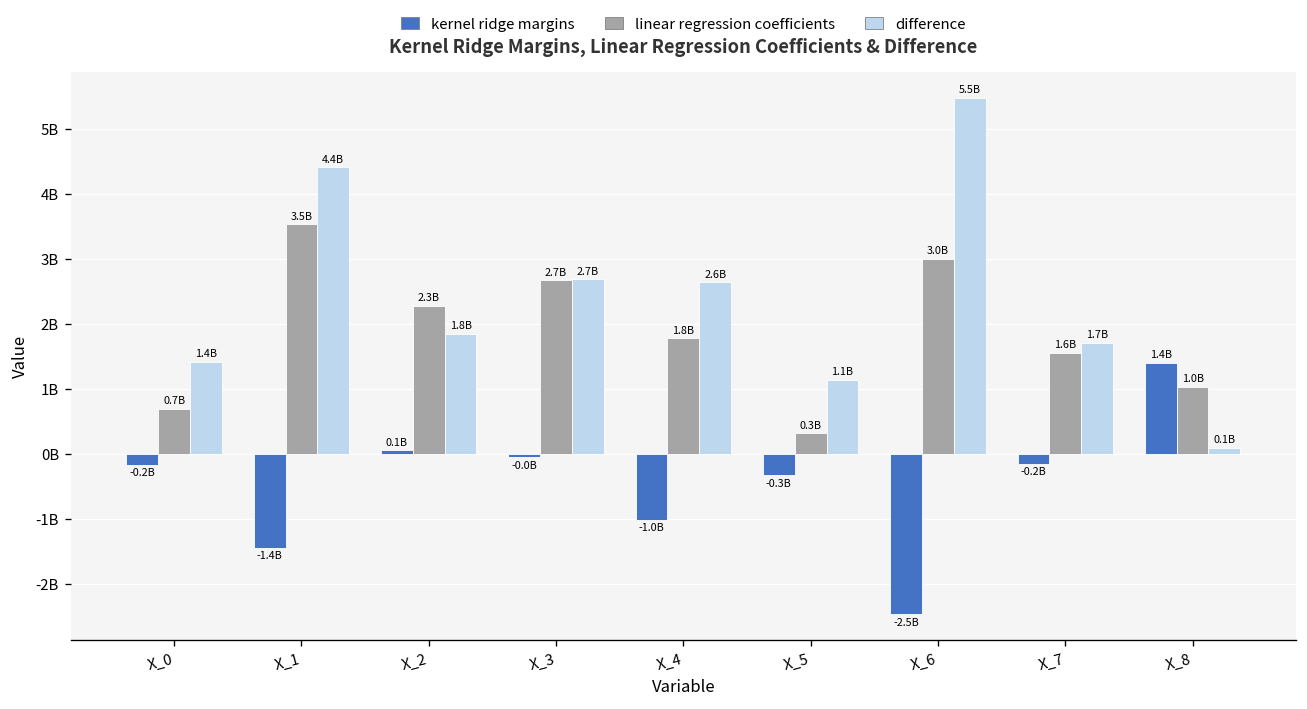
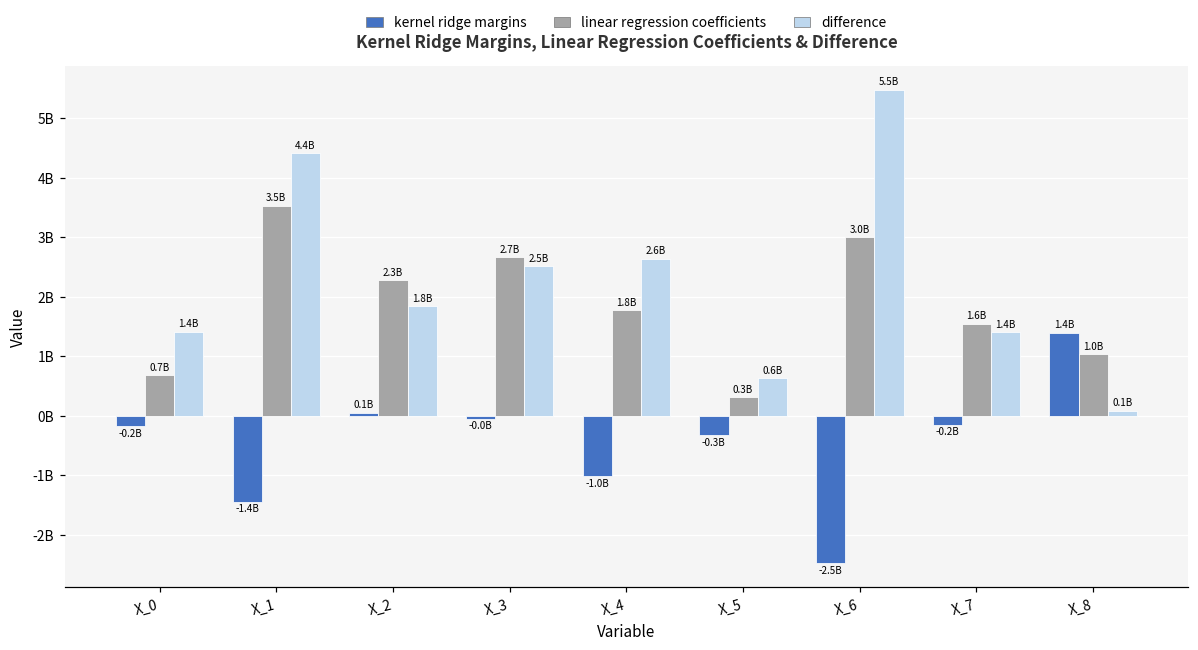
difference, X_3: 2.7B -> 2.5B
difference, X_5: 1.1B -> 0.6B
difference, X_7: 1.7B -> 1.4B
